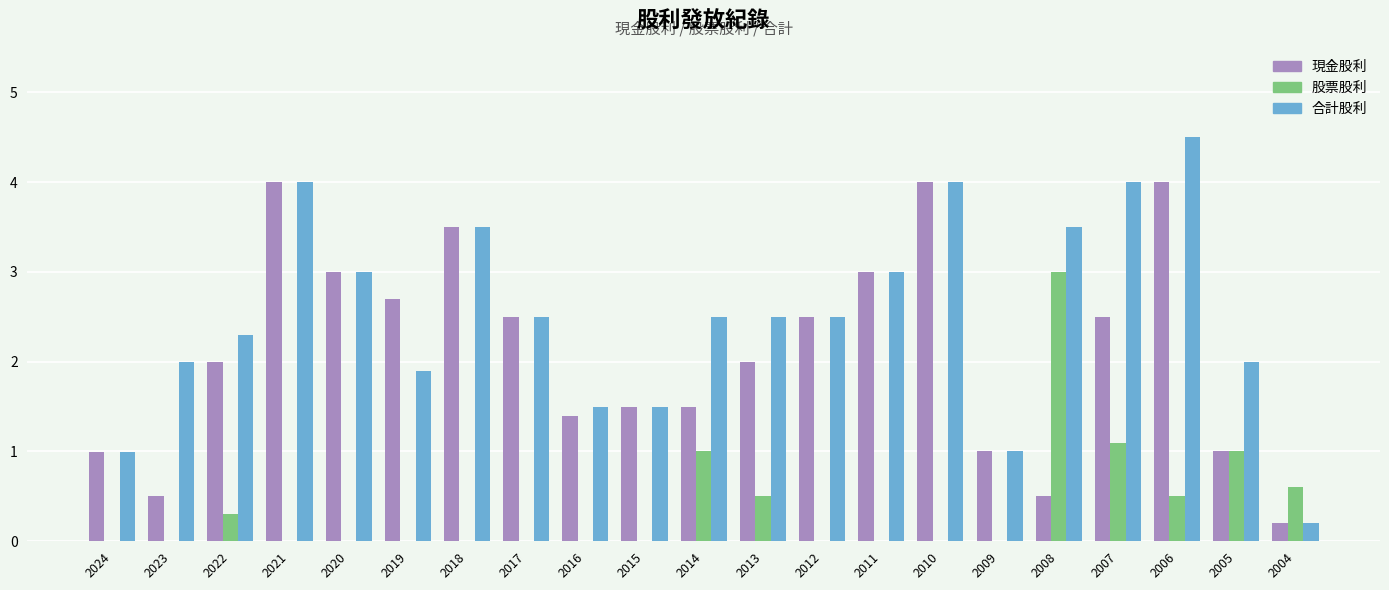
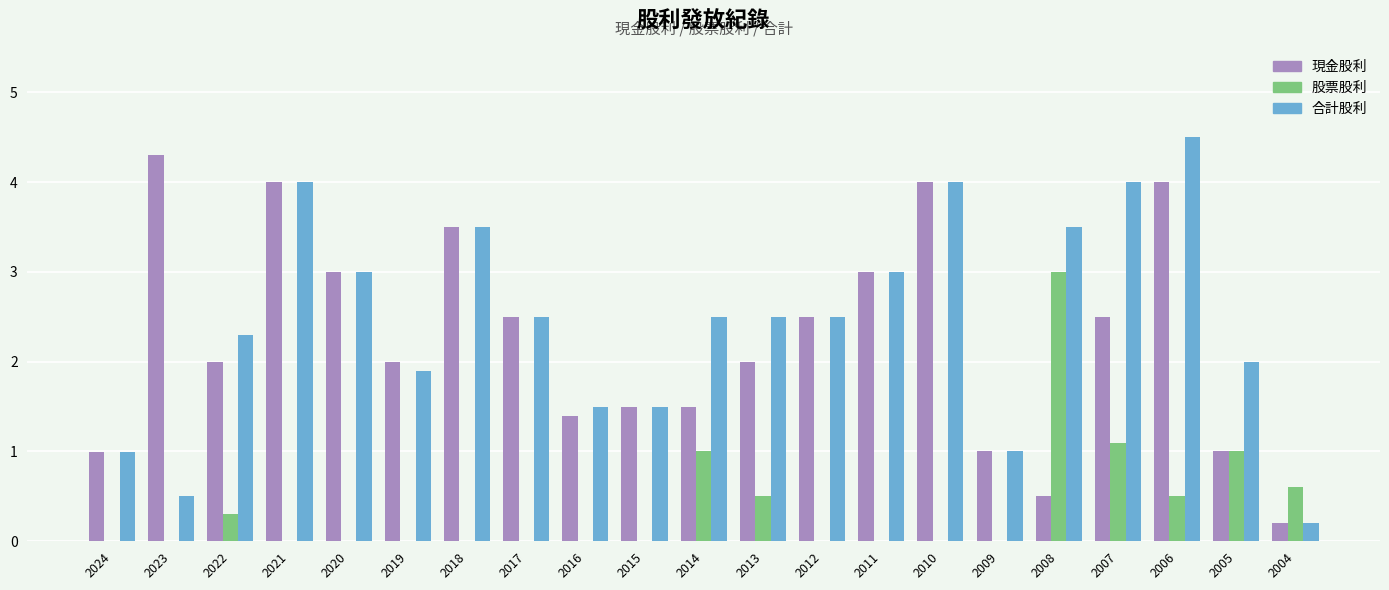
現金股利, 2023: 0.5 -> 4.3
合計股利, 2023: 2.0 -> 0.5
現金股利, 2019: 2.7 -> 2.0
